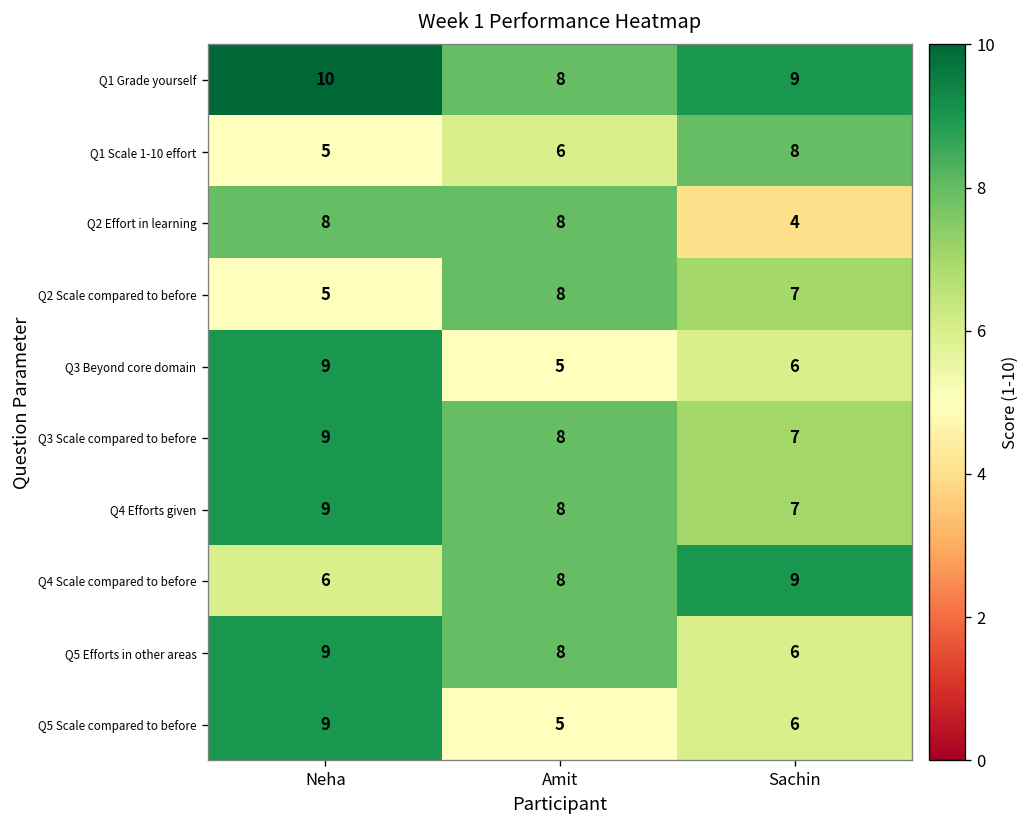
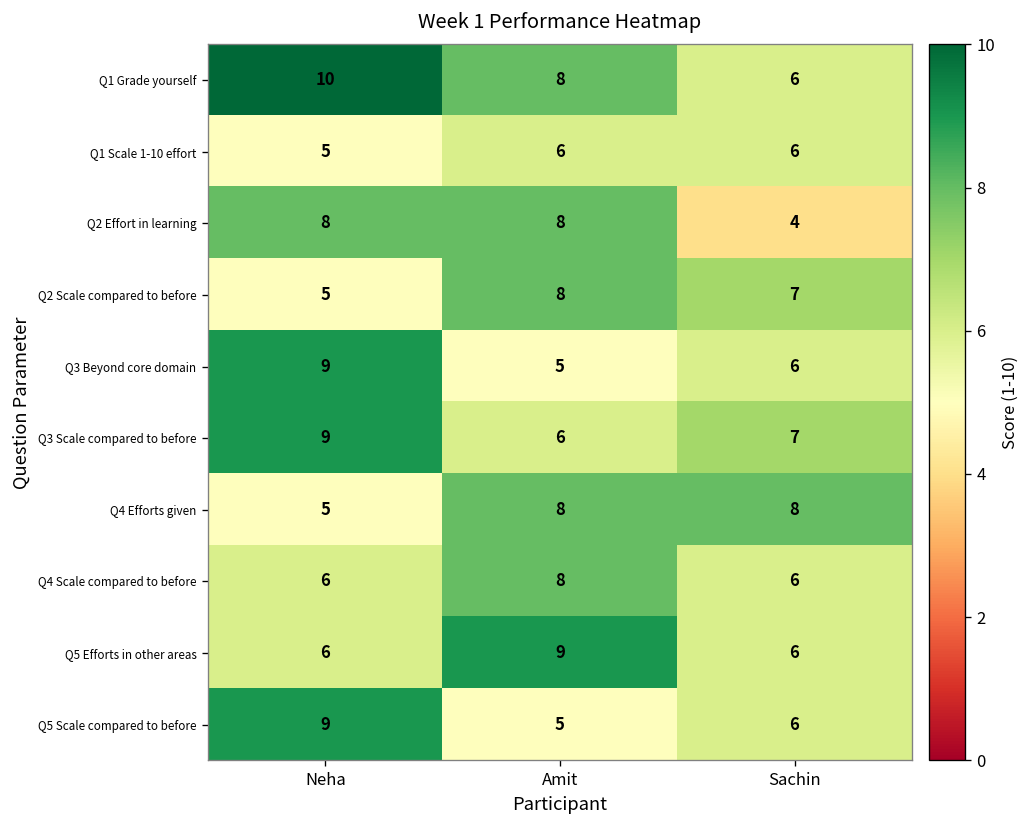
Q1 Grade yourself, Sachin: 9 -> 6
Q1 Scale 1-10 effort, Sachin: 8 -> 6
Q3 Scale compared to before, Amit: 8 -> 6
Q4 Efforts given, Neha: 9 -> 5
Q4 Efforts given, Sachin: 7 -> 8
Q4 Scale compared to before, Sachin: 9 -> 6
Q5 Efforts in other areas, Neha: 9 -> 6
Q5 Efforts in other areas, Amit: 8 -> 9
